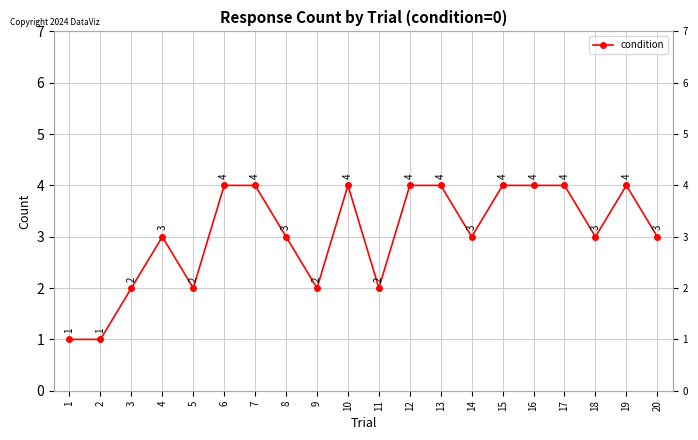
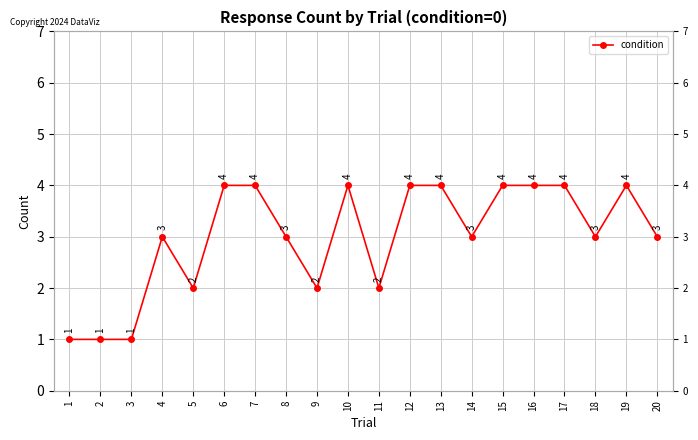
3: 2 -> 1
